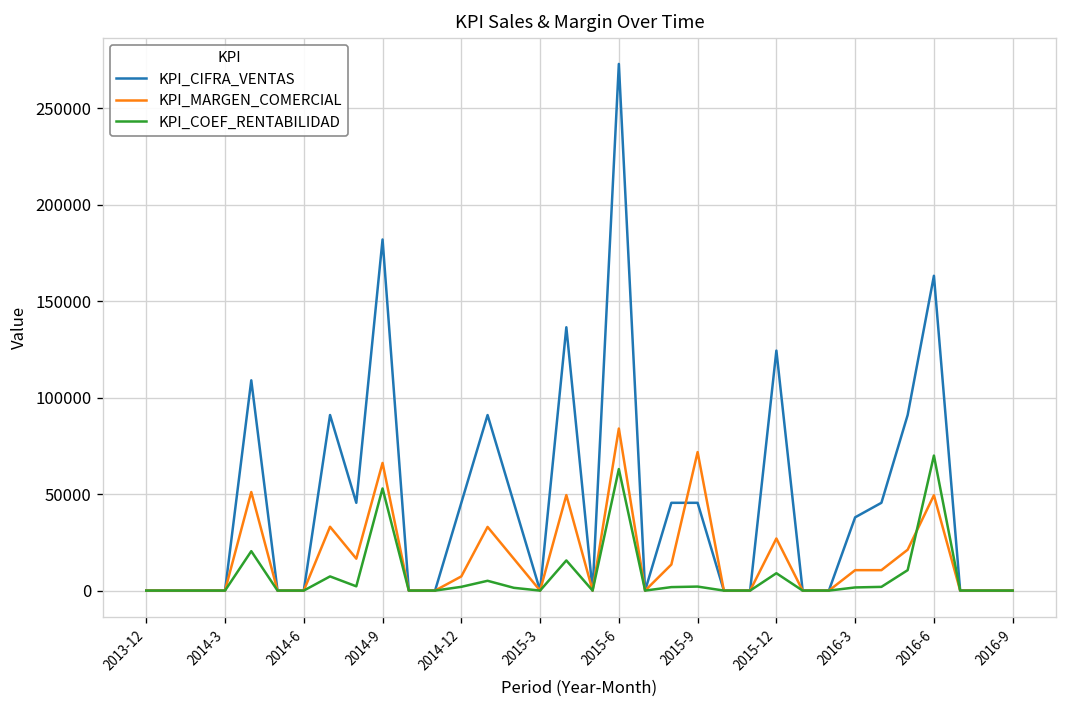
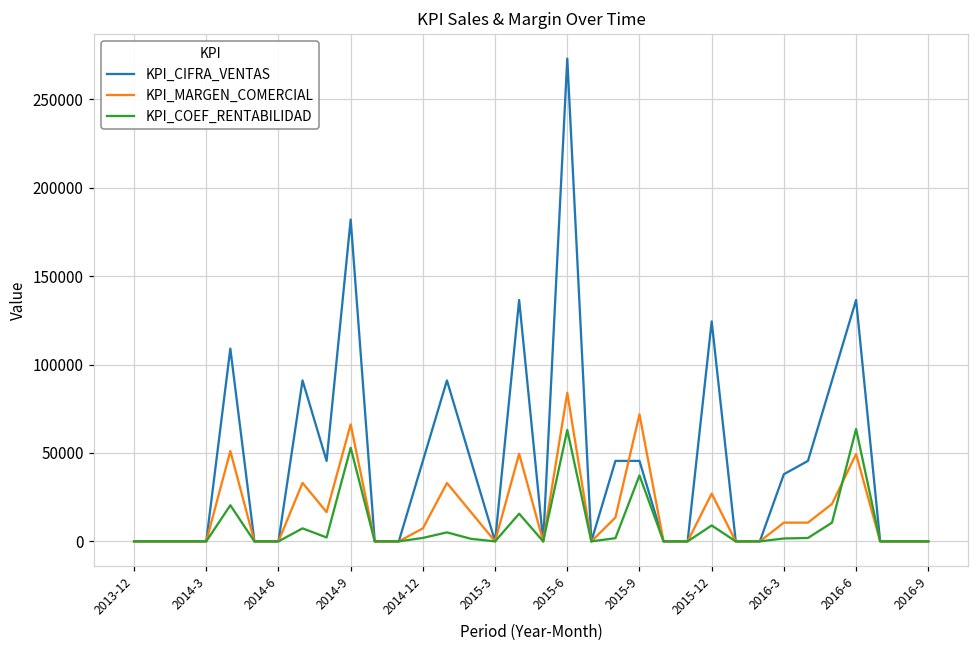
KPI_COEF_RENTABILIDAD, 2015-9: 2000 -> 37000
KPI_CIFRA_VENTAS, 2016-6: 163000 -> 137000
KPI_COEF_RENTABILIDAD, 2016-6: 70000 -> 64000
